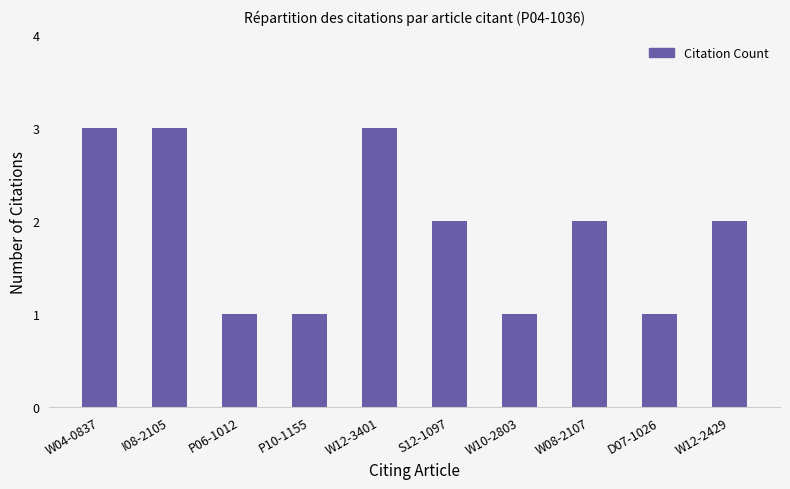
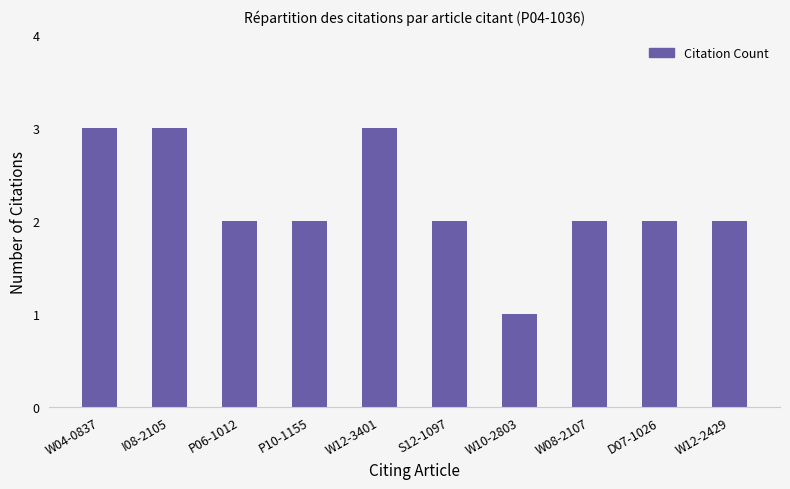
P06-1012: 1 -> 2
P10-1155: 1 -> 2
D07-1026: 1 -> 2
